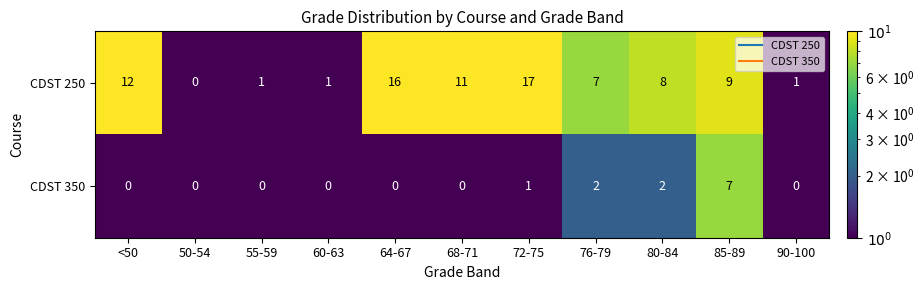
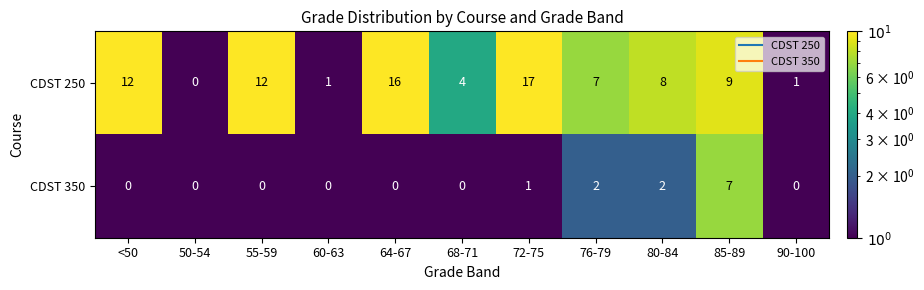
CDST 250, 55-59: 1 -> 12
CDST 250, 68-71: 11 -> 4
